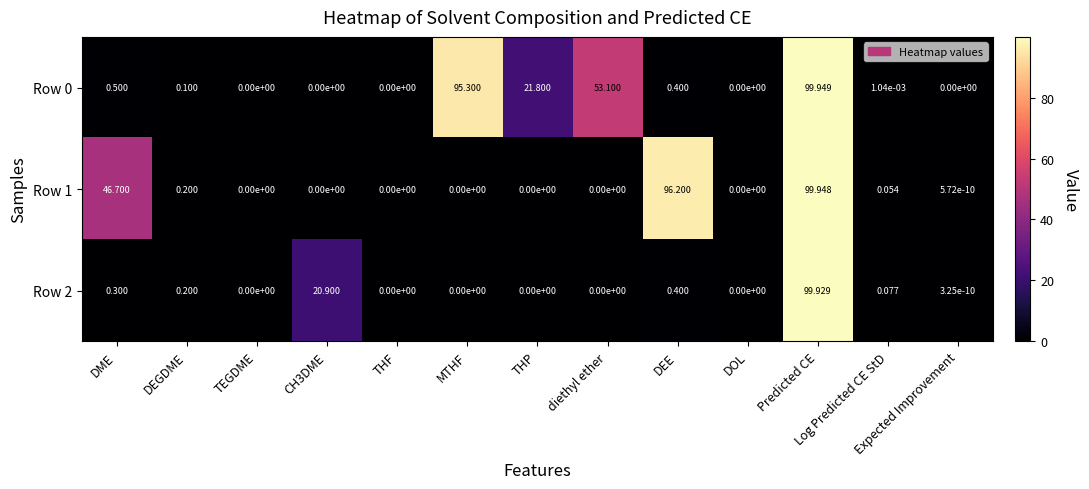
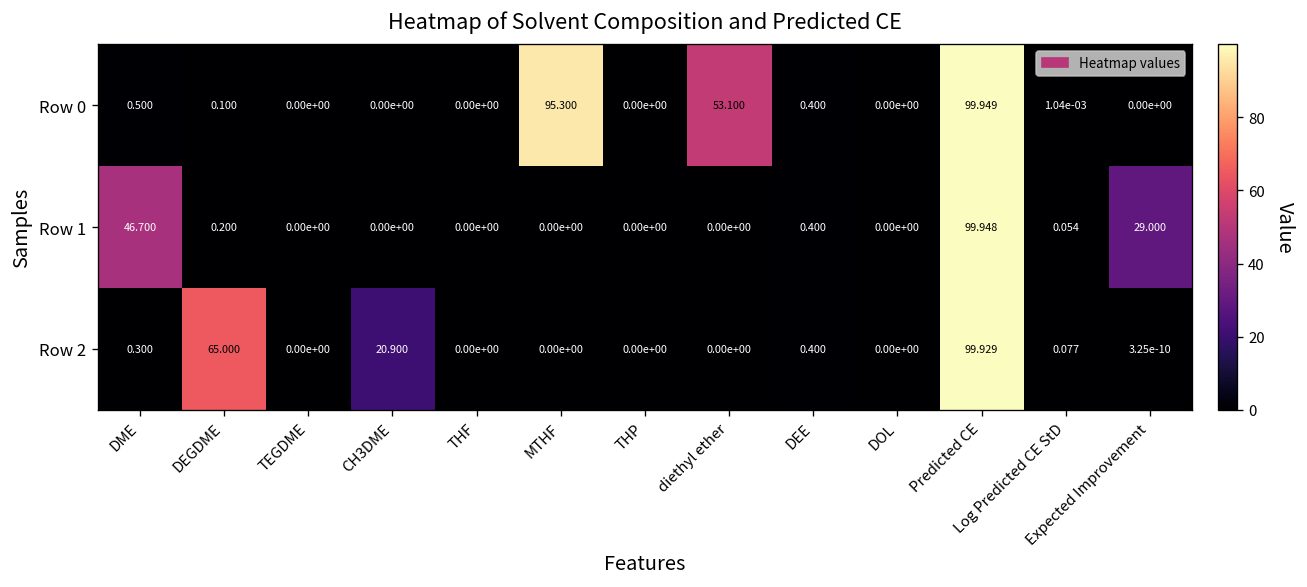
Row 0, THP: 21.800 -> 0.00e+00
Row 1, DEE: 96.200 -> 0.400
Row 1, Expected Improvement: 5.72e-10 -> 29.000
Row 2, DEGDME: 0.200 -> 65.000
